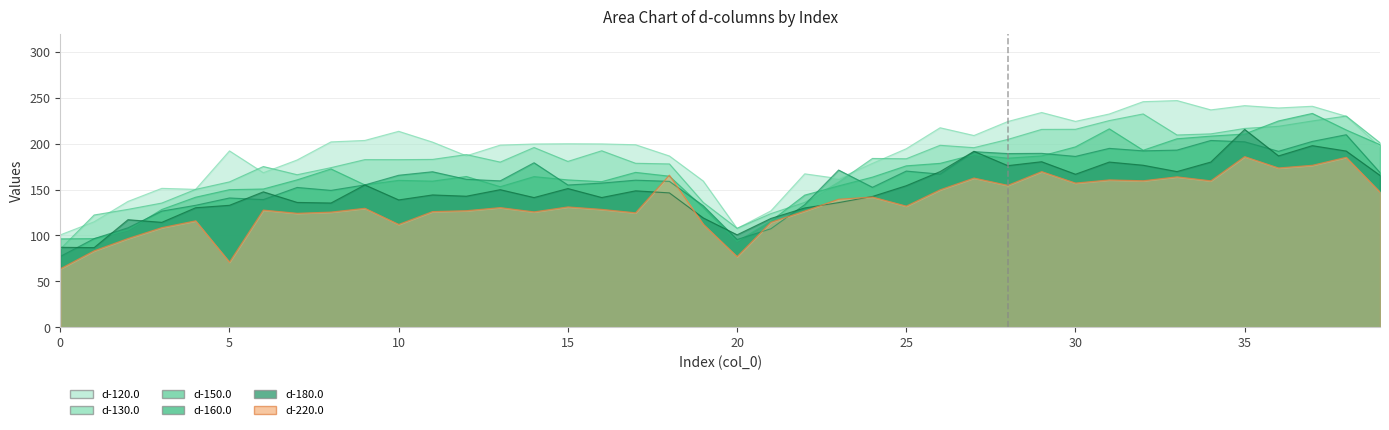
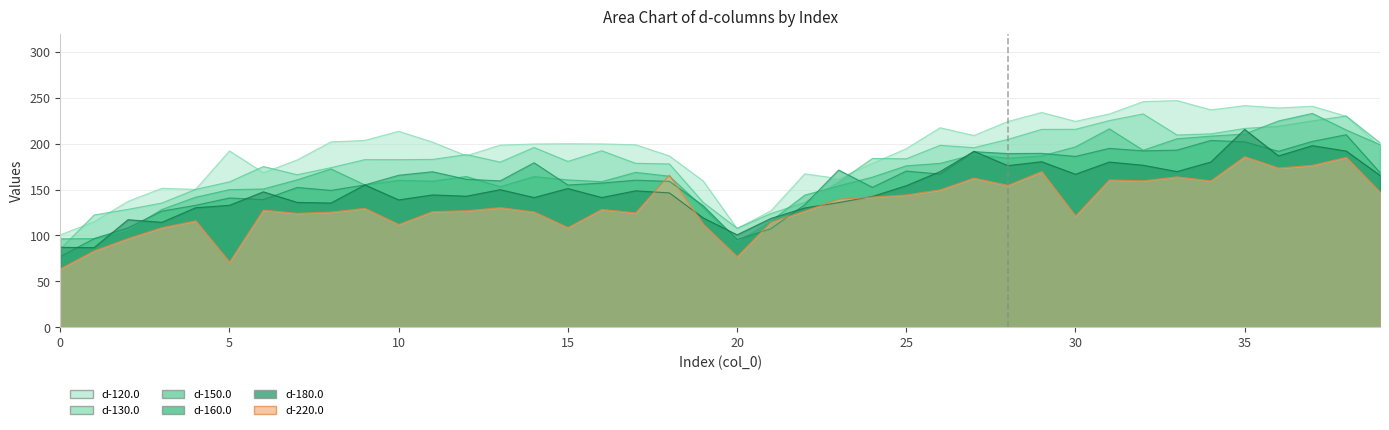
d-220.0, 15: 130 -> 110
d-220.0, 25: 130 -> 140
d-220.0, 30: 160 -> 120
